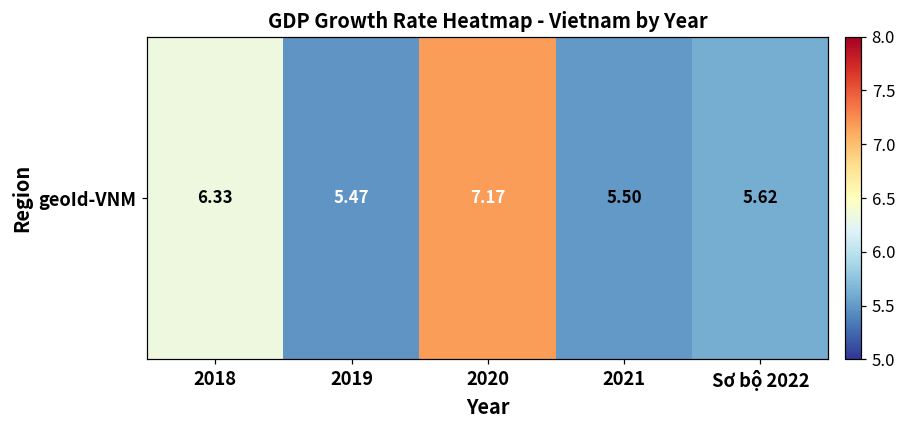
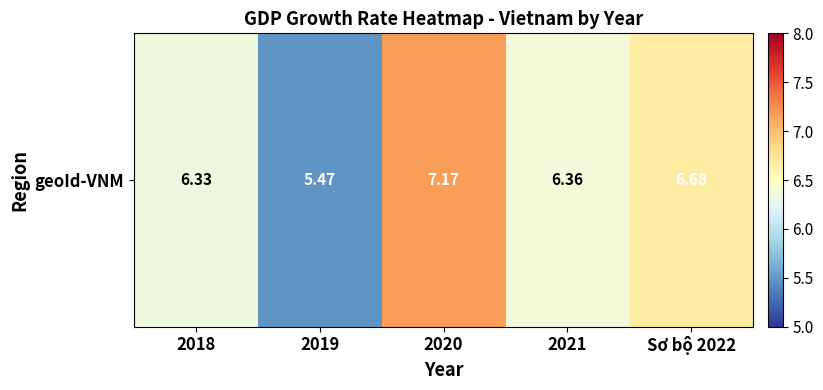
geoId-VNM, 2021: 5.50 -> 6.36
geoId-VNM, Sơ bộ 2022: 5.62 -> 6.68
